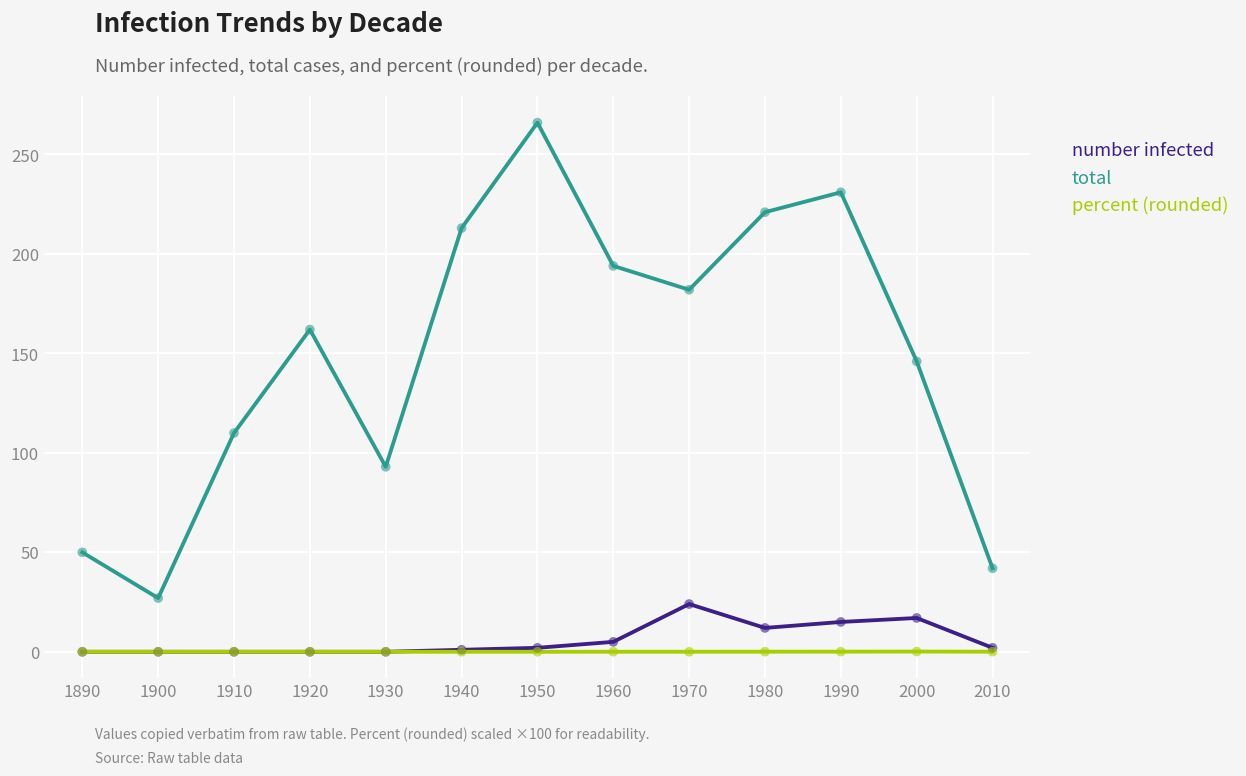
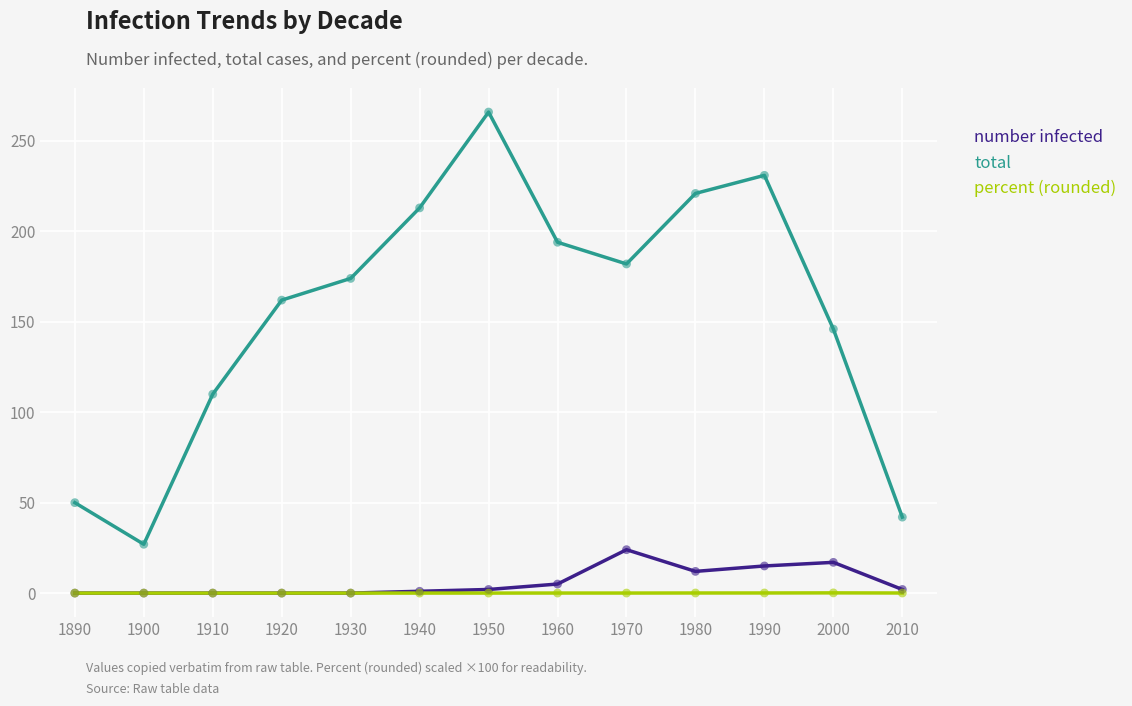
total, 1930: 93 -> 174
